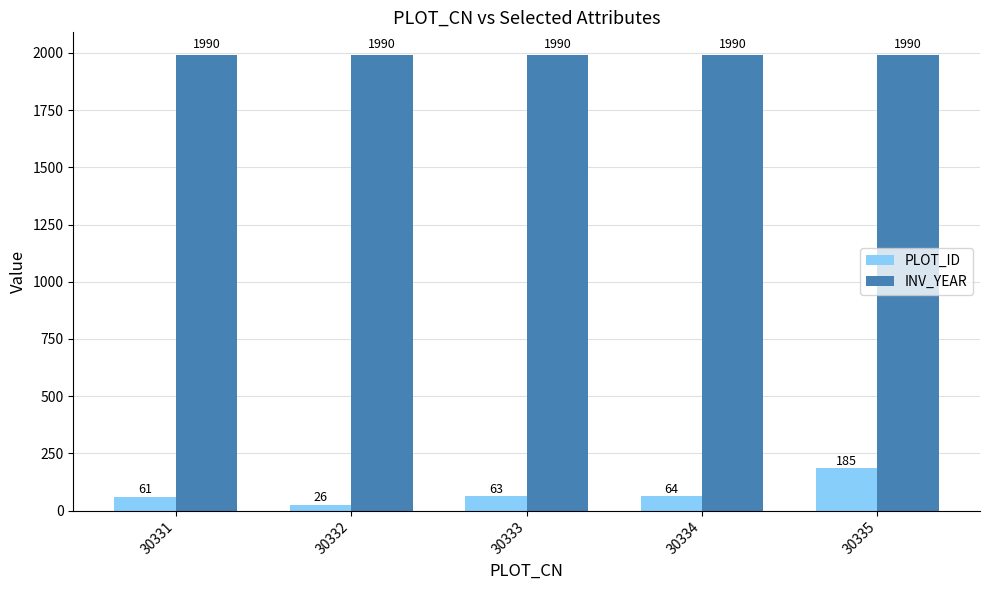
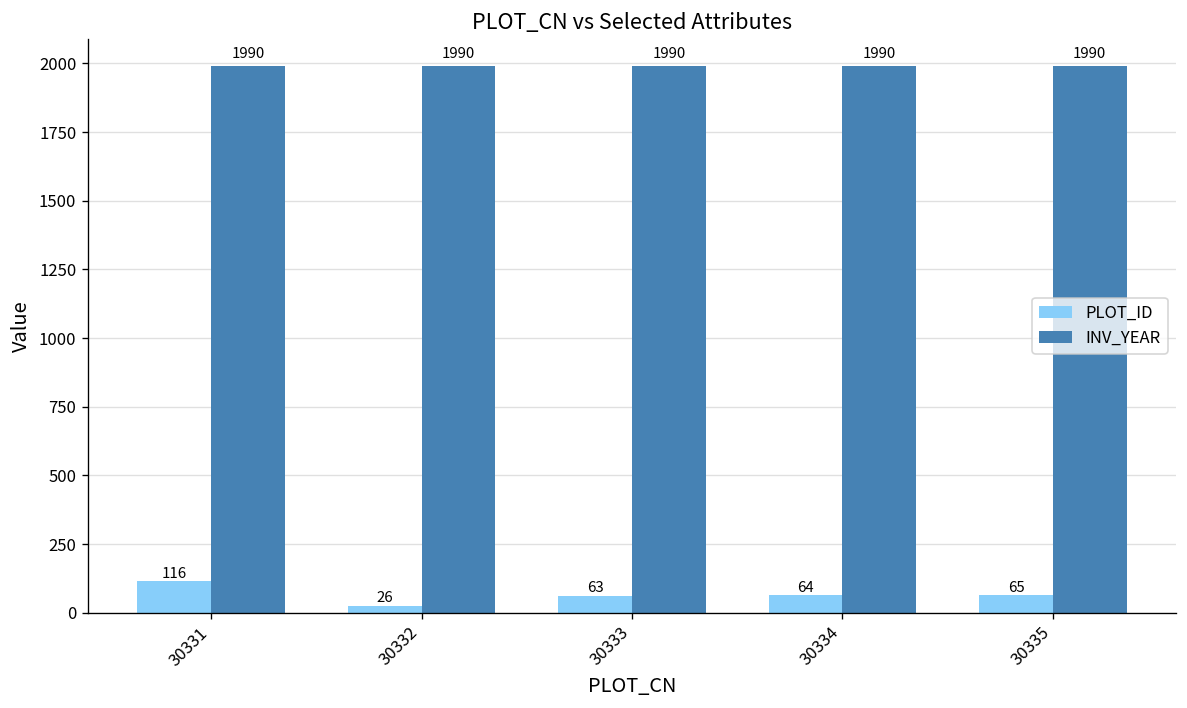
PLOT_ID, 30331: 61 -> 116
PLOT_ID, 30335: 185 -> 65
